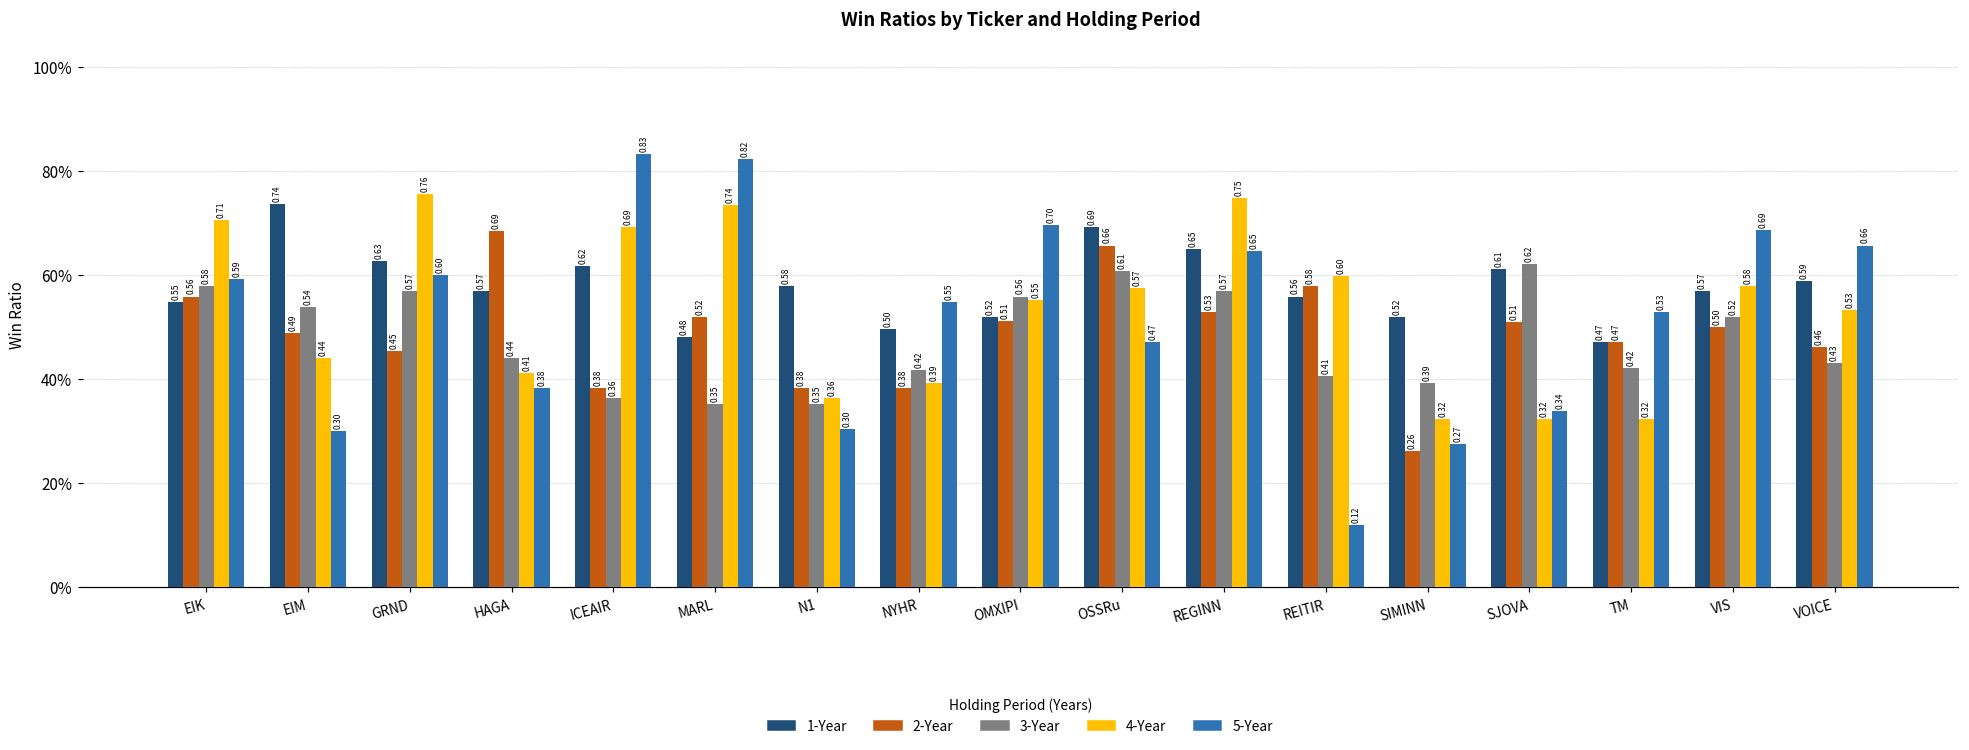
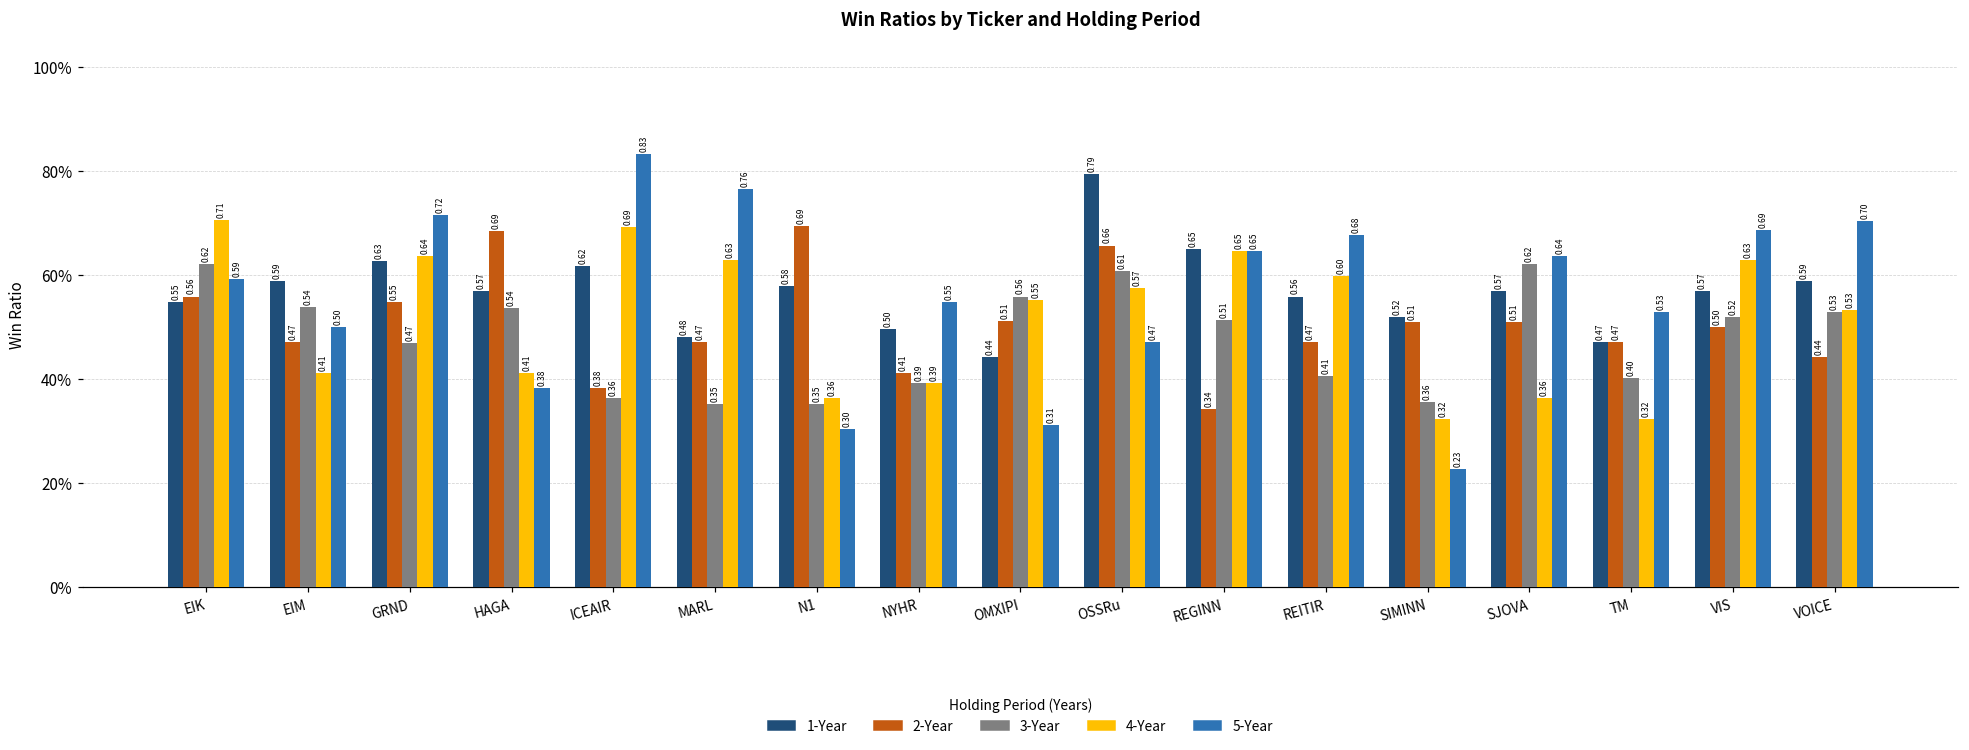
3-Year, EIK: 0.58 -> 0.62
1-Year, EIM: 0.74 -> 0.59
2-Year, EIM: 0.49 -> 0.47
4-Year, EIM: 0.44 -> 0.41
5-Year, EIM: 0.30 -> 0.50
2-Year, GRND: 0.45 -> 0.55
3-Year, GRND: 0.57 -> 0.47
4-Year, GRND: 0.76 -> 0.64
5-Year, GRND: 0.60 -> 0.72
3-Year, HAGA: 0.44 -> 0.54
2-Year, MARL: 0.52 -> 0.47
4-Year, MARL: 0.74 -> 0.63
5-Year, MARL: 0.82 -> 0.76
2-Year, N1: 0.38 -> 0.69
2-Year, NYHR: 0.38 -> 0.41
3-Year, NYHR: 0.42 -> 0.39
1-Year, OMXIPI: 0.52 -> 0.44
5-Year, OMXIPI: 0.70 -> 0.31
1-Year, OSSRu: 0.69 -> 0.79
2-Year, REGINN: 0.53 -> 0.34
3-Year, REGINN: 0.57 -> 0.51
4-Year, REGINN: 0.75 -> 0.65
2-Year, REITIR: 0.58 -> 0.47
5-Year, REITIR: 0.12 -> 0.68
2-Year, SIMINN: 0.26 -> 0.51
3-Year, SIMINN: 0.39 -> 0.36
5-Year, SIMINN: 0.27 -> 0.23
1-Year, SJOVA: 0.61 -> 0.57
4-Year, SJOVA: 0.32 -> 0.36
5-Year, SJOVA: 0.34 -> 0.64
3-Year, TM: 0.42 -> 0.40
4-Year, VIS: 0.58 -> 0.63
2-Year, VOICE: 0.46 -> 0.44
3-Year, VOICE: 0.43 -> 0.53
5-Year, VOICE: 0.66 -> 0.70
